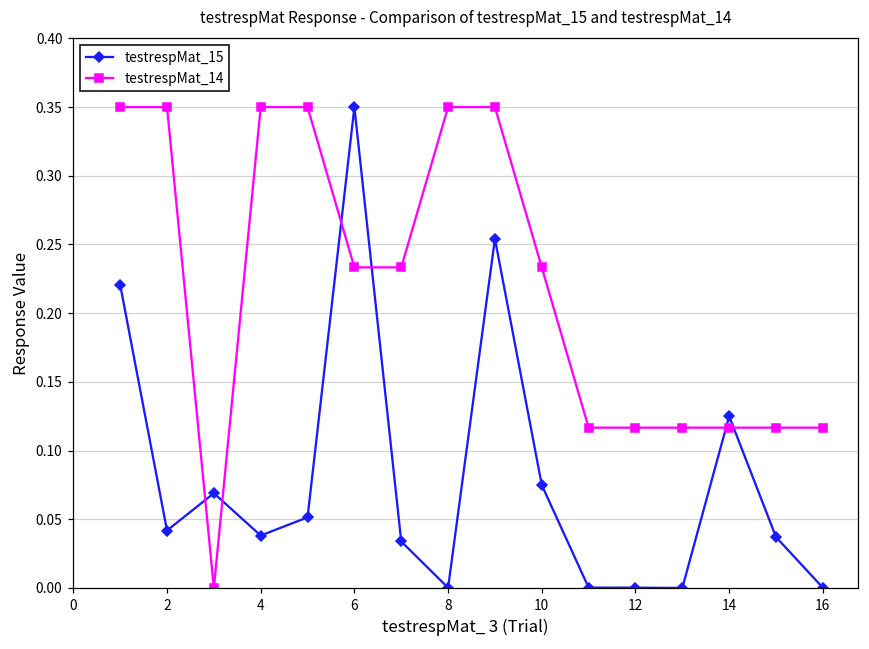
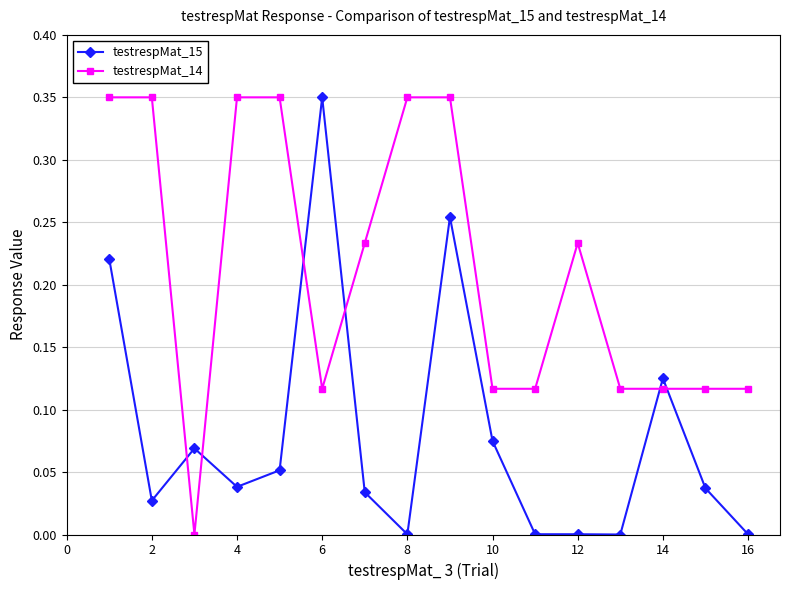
testrespMat_15, 2: 0.042 -> 0.027
testrespMat_14, 6: 0.233 -> 0.117
testrespMat_14, 10: 0.233 -> 0.117
testrespMat_14, 12: 0.117 -> 0.233
